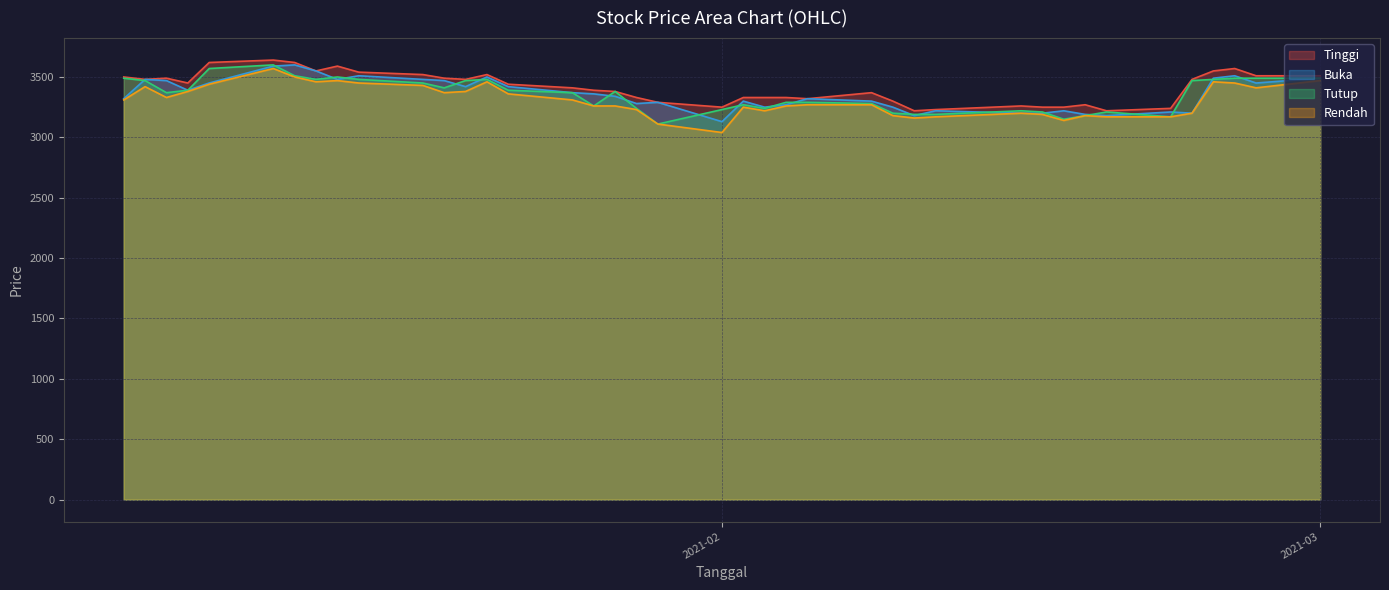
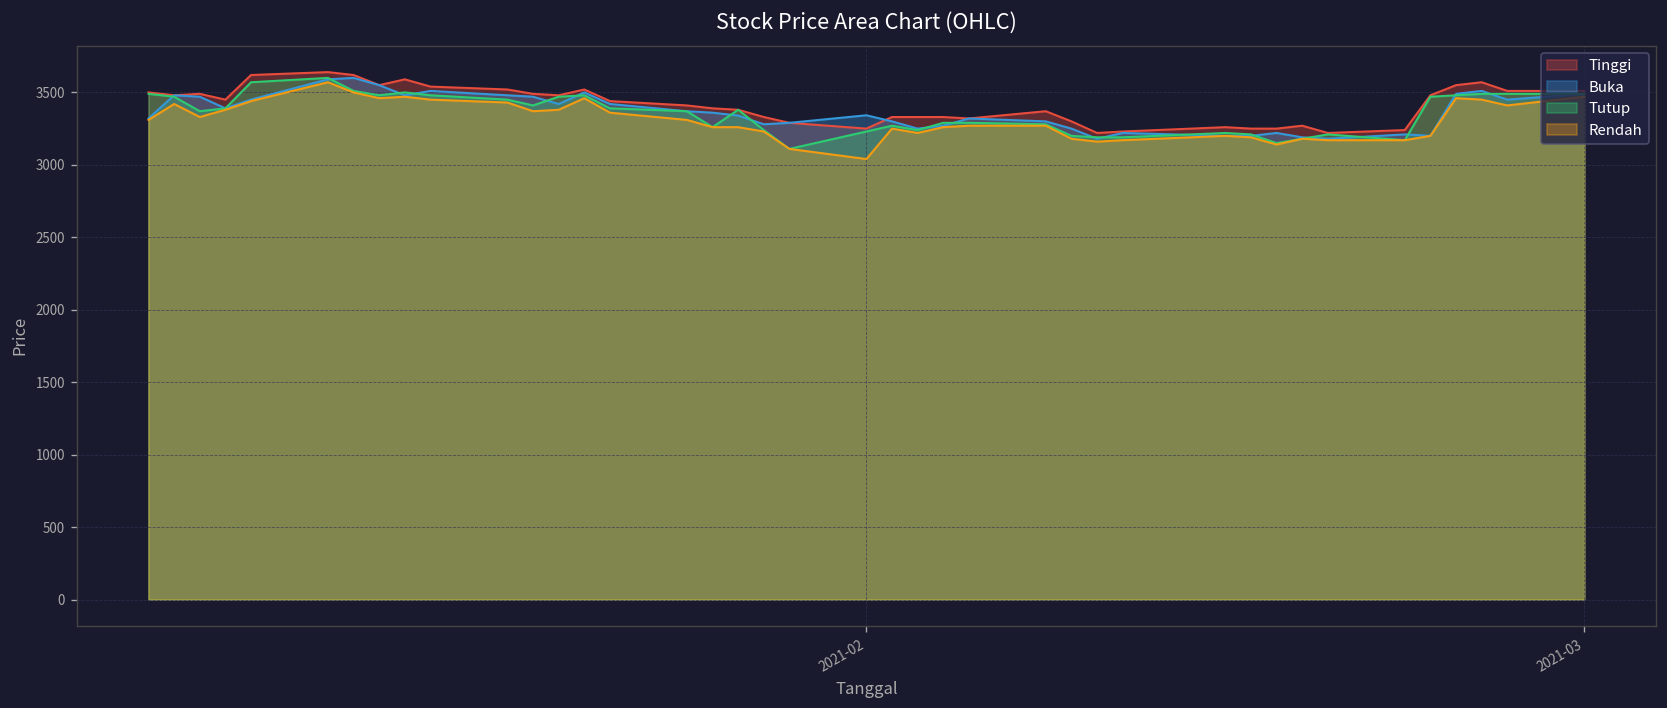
Buka, 2021-02: 3130 -> 3340
